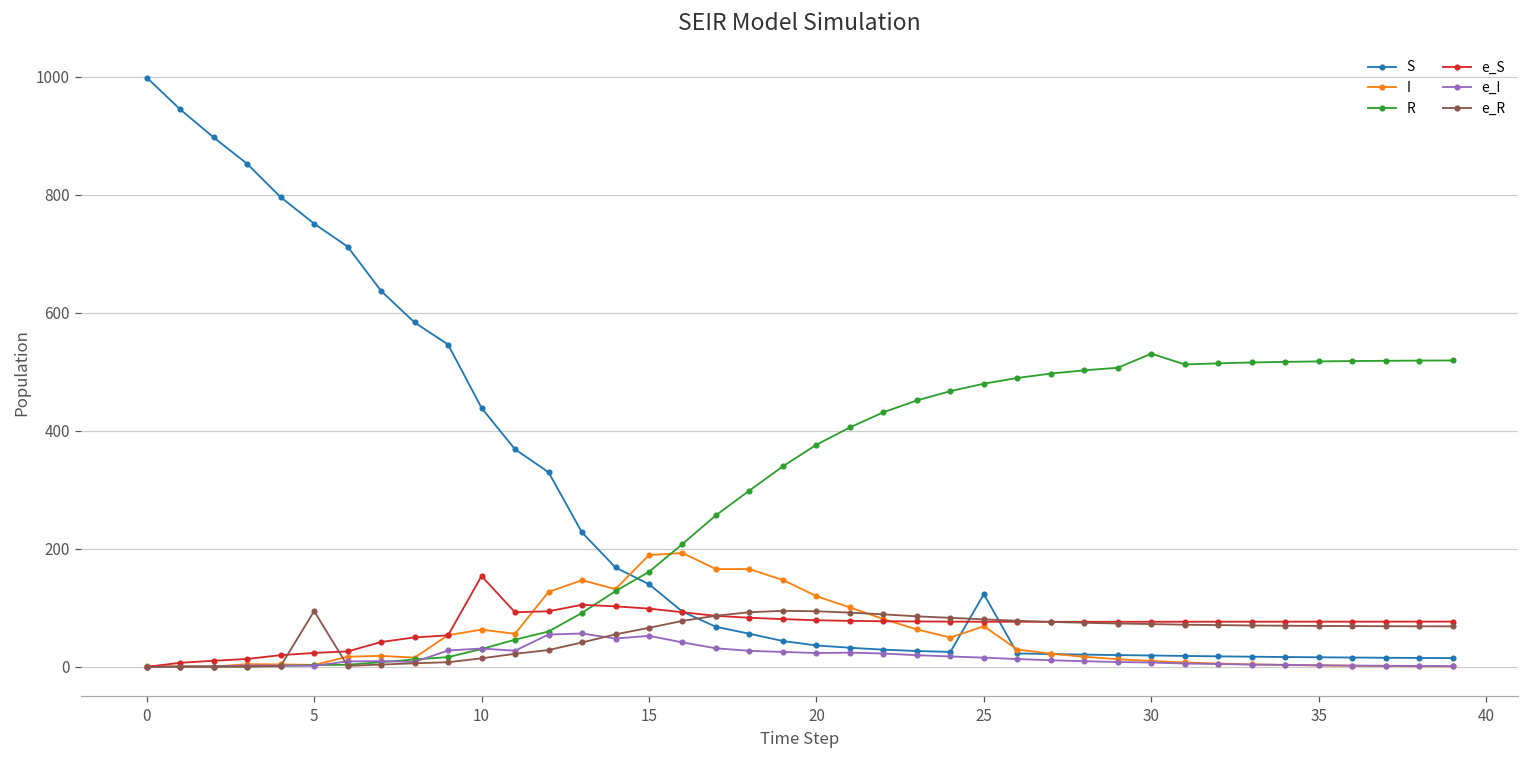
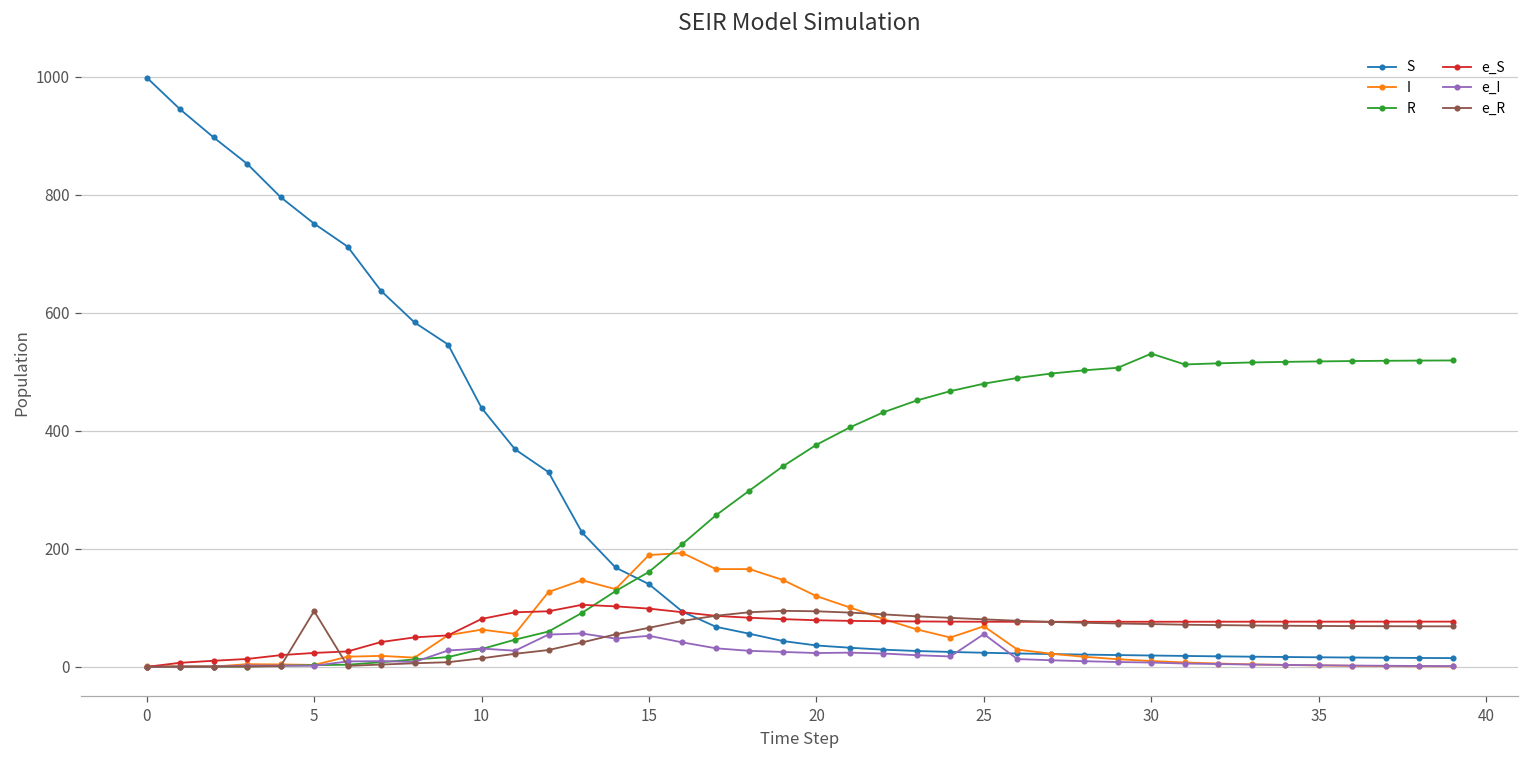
e_S, 10: 150 -> 80
S, 25: 120 -> 20
e_I, 25: 20 -> 60
